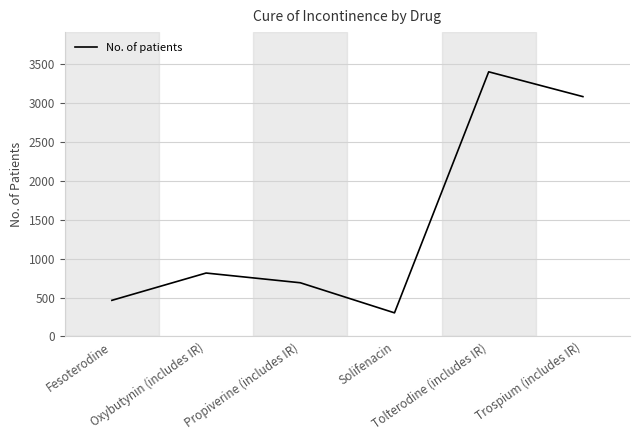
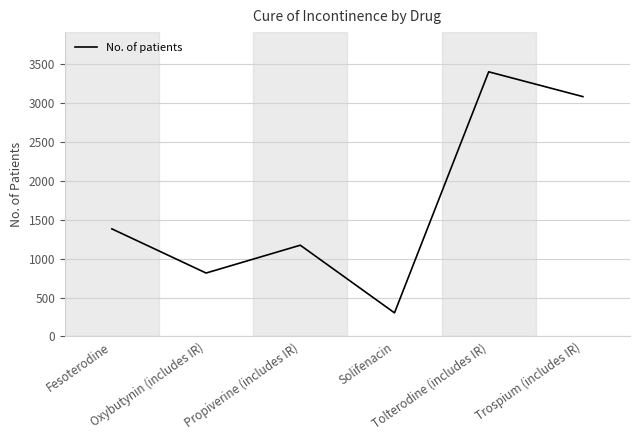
Fesoterodine: 500 -> 1400
Propiverine (includes IR): 700 -> 1200
